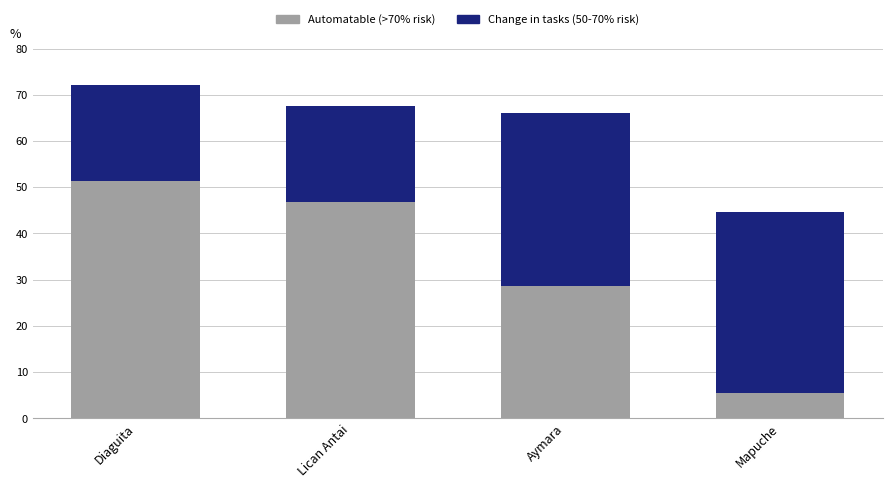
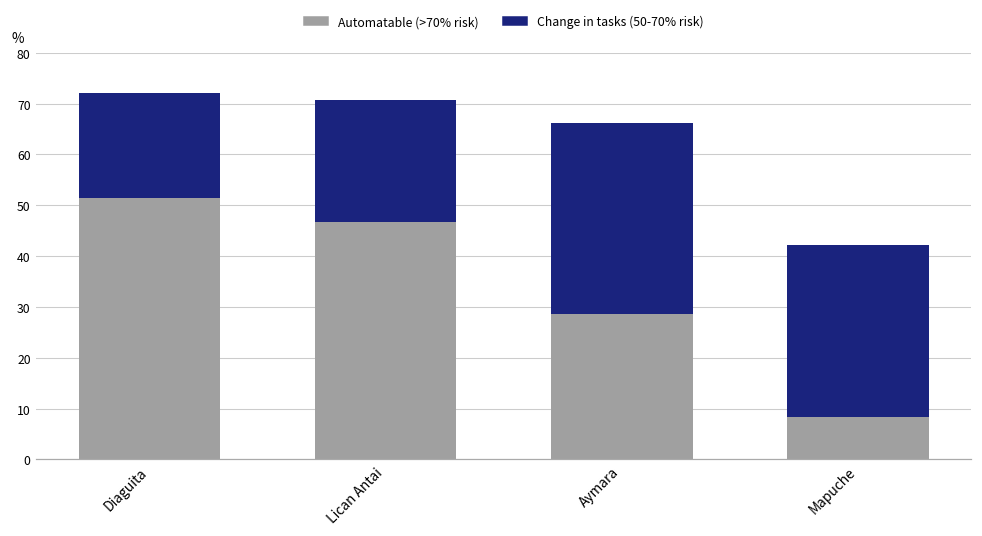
Change in tasks (50-70% risk), Lican Antai: 21 -> 24
Automatable (>70% risk), Mapuche: 6 -> 8
Change in tasks (50-70% risk), Mapuche: 39 -> 34
